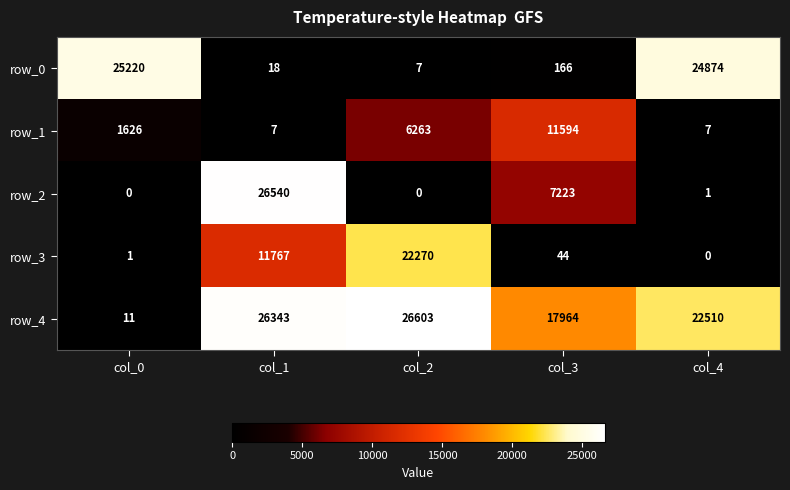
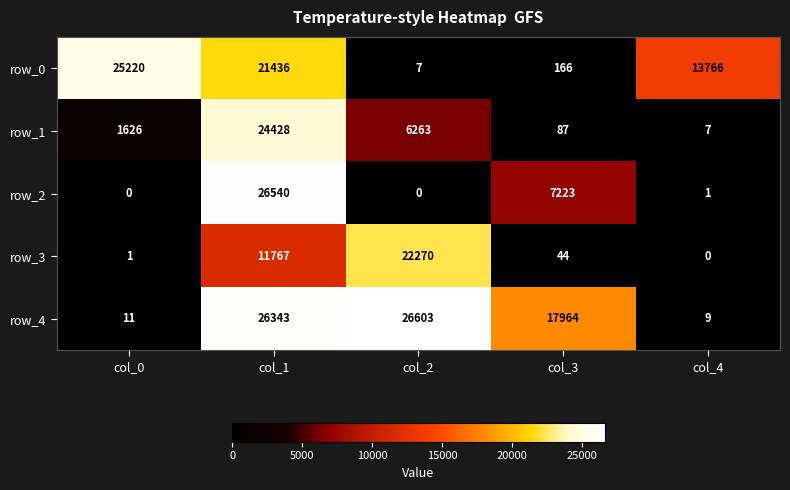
row_0, col_1: 18 -> 21436
row_0, col_4: 24874 -> 13766
row_1, col_1: 7 -> 24428
row_1, col_3: 11594 -> 87
row_4, col_4: 22510 -> 9
